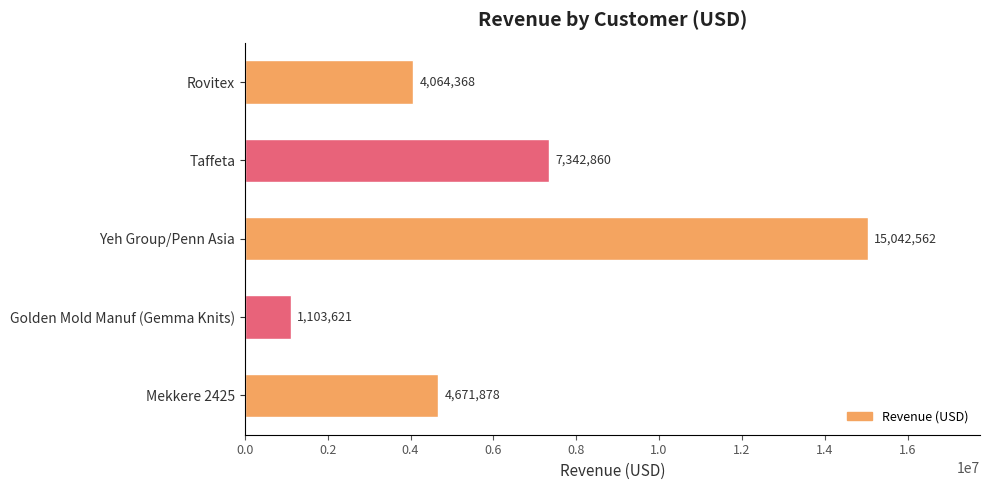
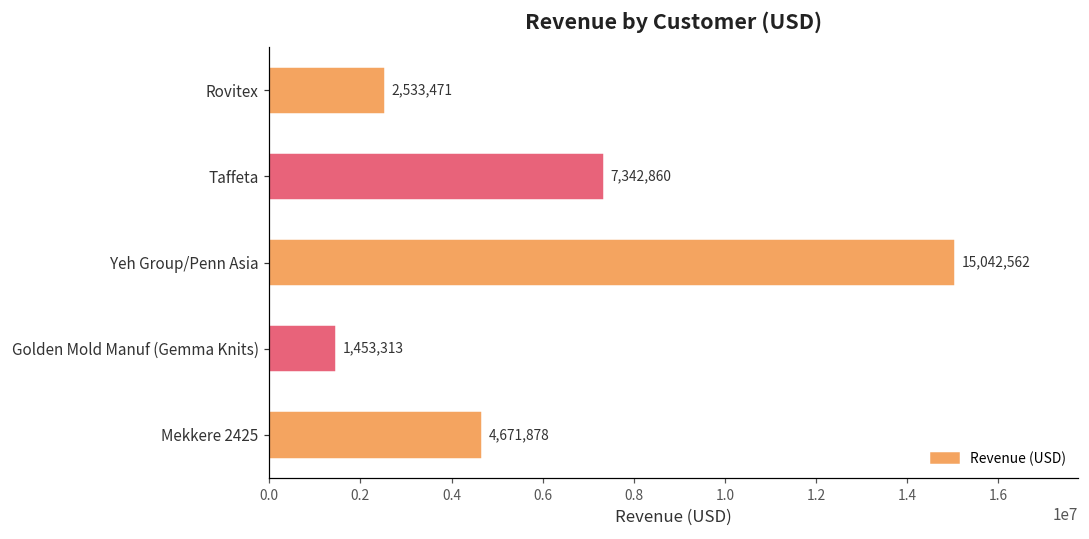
Rovitex: 4,064,368 -> 2,533,471
Golden Mold Manuf (Gemma Knits): 1,103,621 -> 1,453,313
